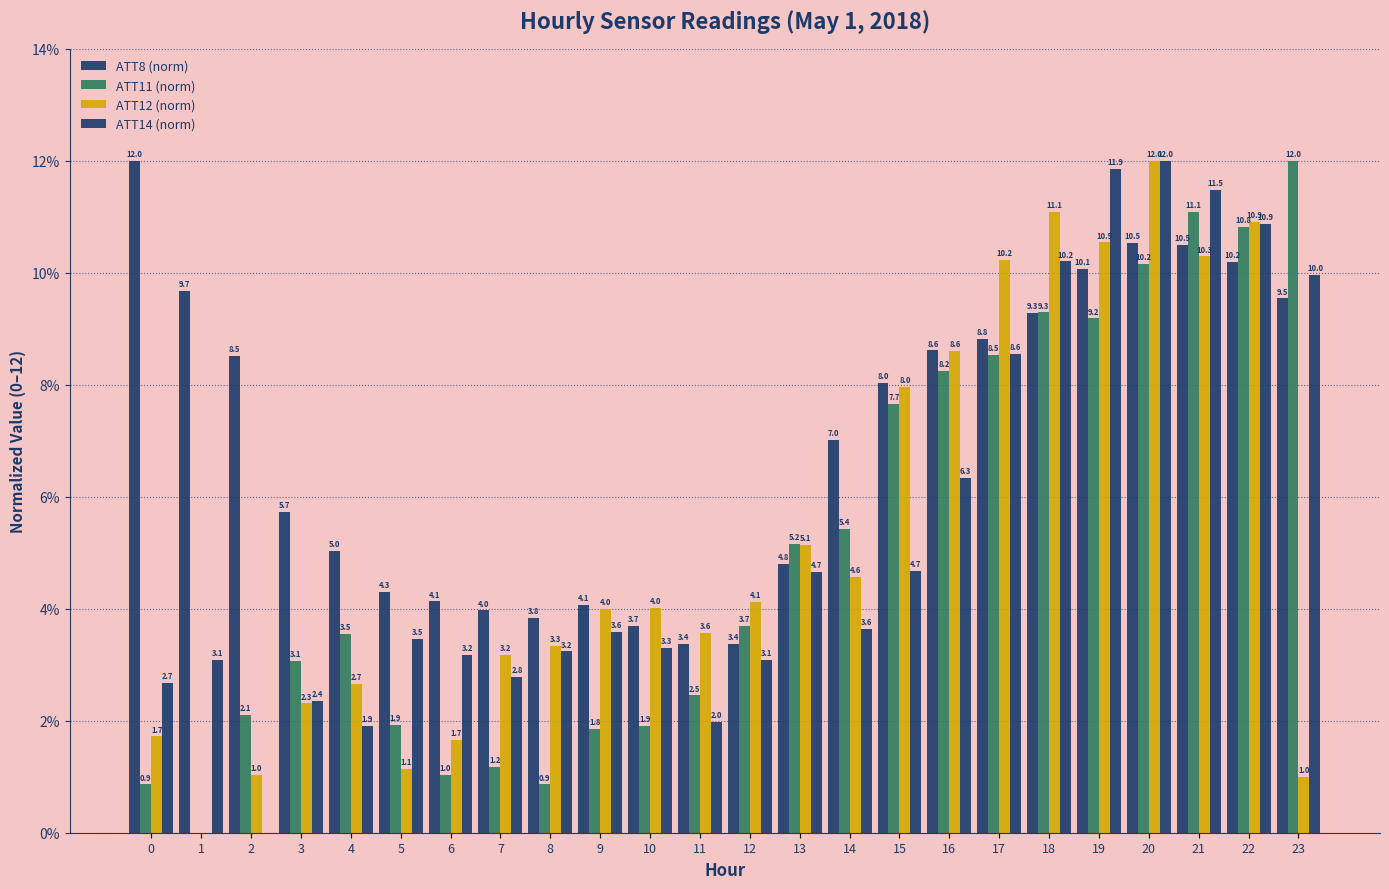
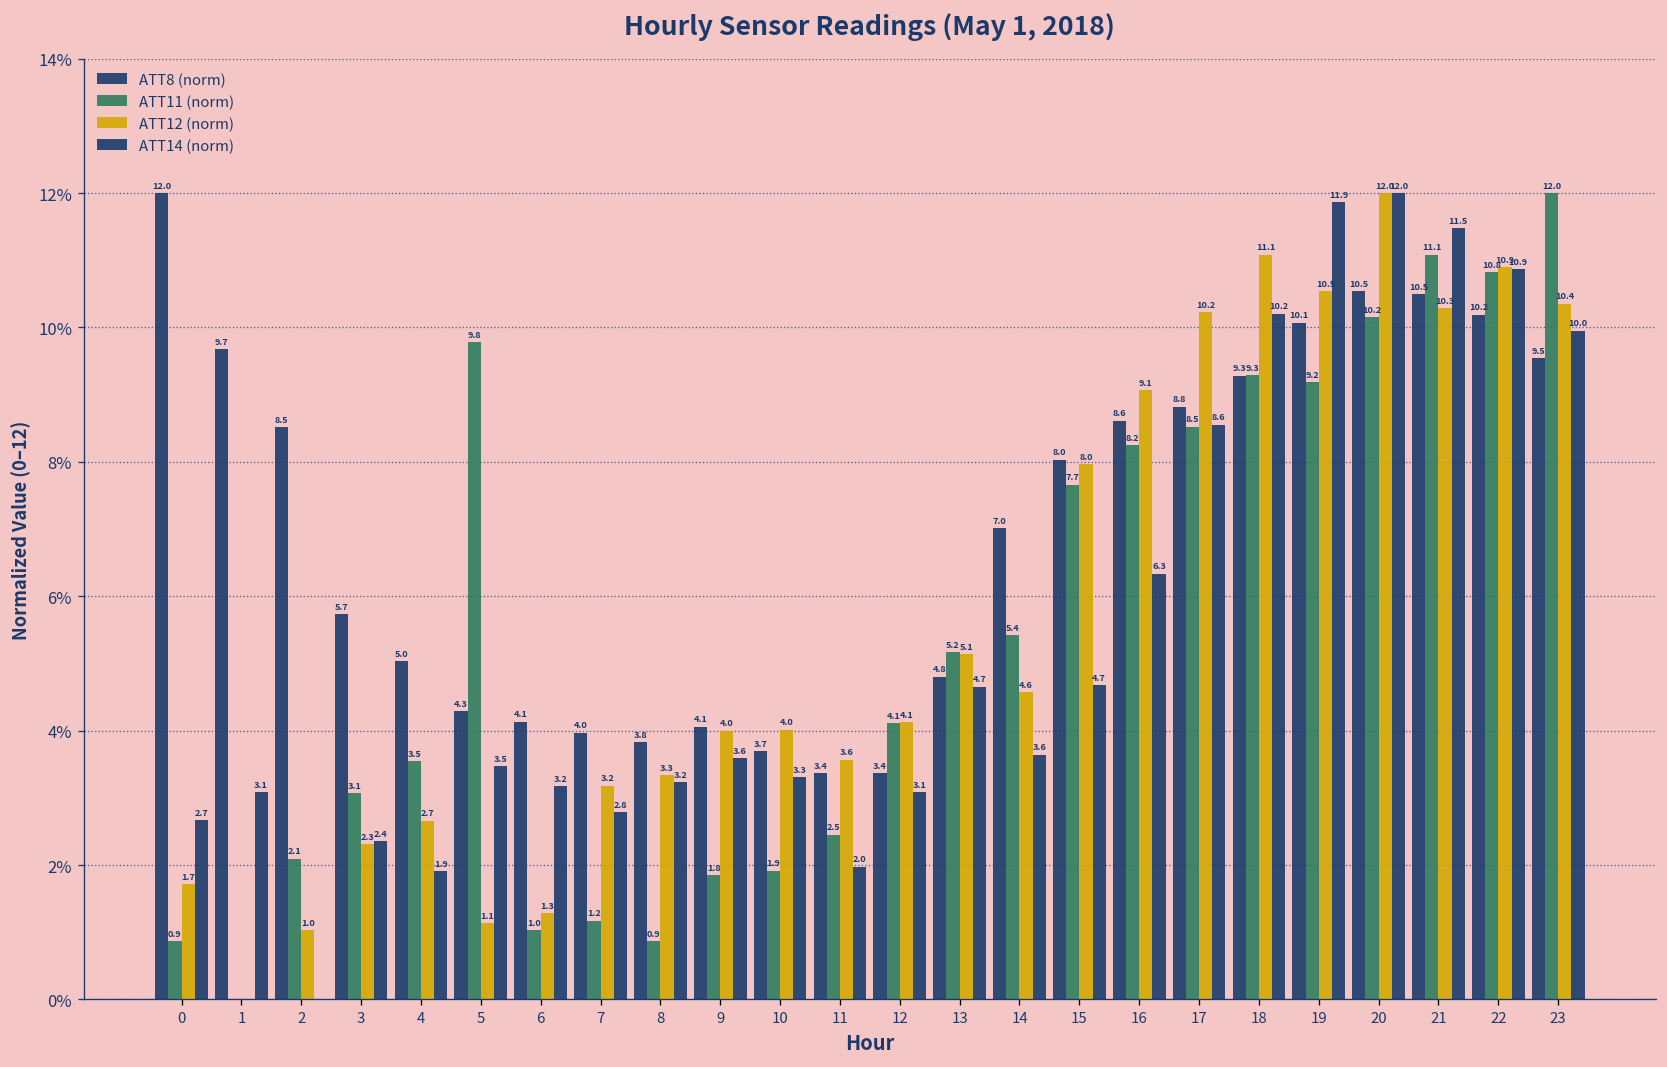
ATT11 (norm), 5: 1.9 -> 9.8
ATT12 (norm), 6: 1.7 -> 1.3
ATT11 (norm), 12: 3.7 -> 4.1
ATT12 (norm), 16: 8.6 -> 9.1
ATT12 (norm), 23: 1.0 -> 10.4
